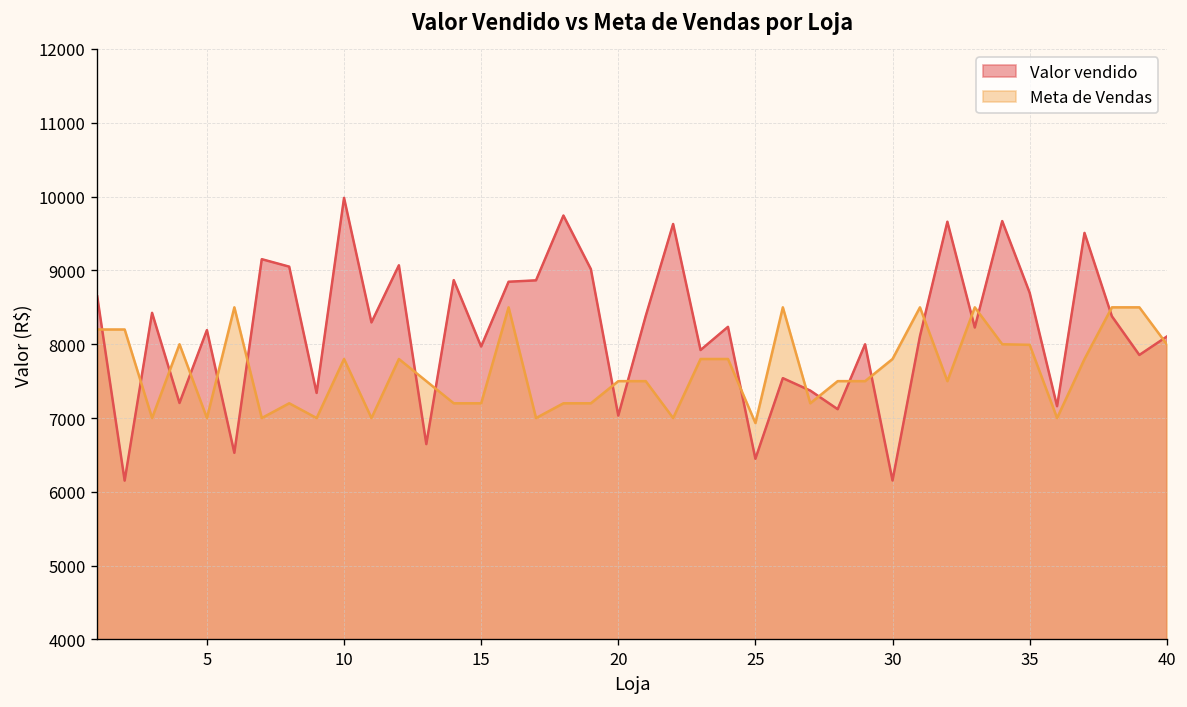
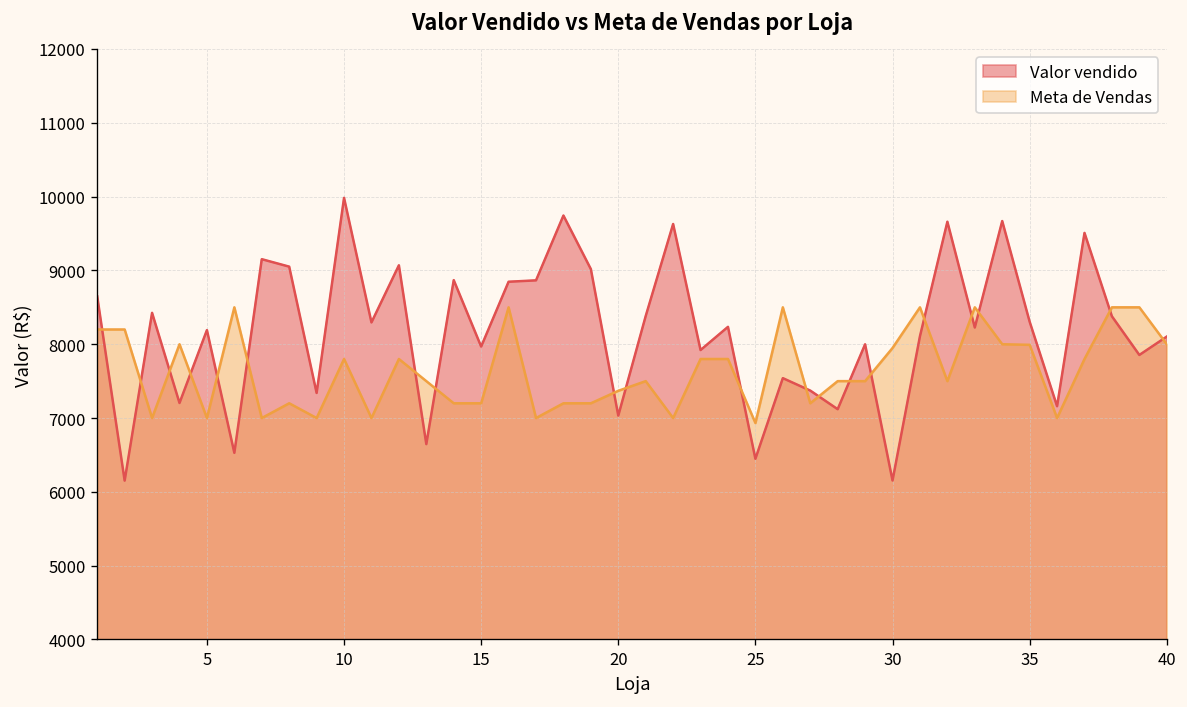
Meta de Vendas, 20: 7500 -> 7400
Meta de Vendas, 30: 7800 -> 7900
Valor vendido, 35: 8700 -> 8300
